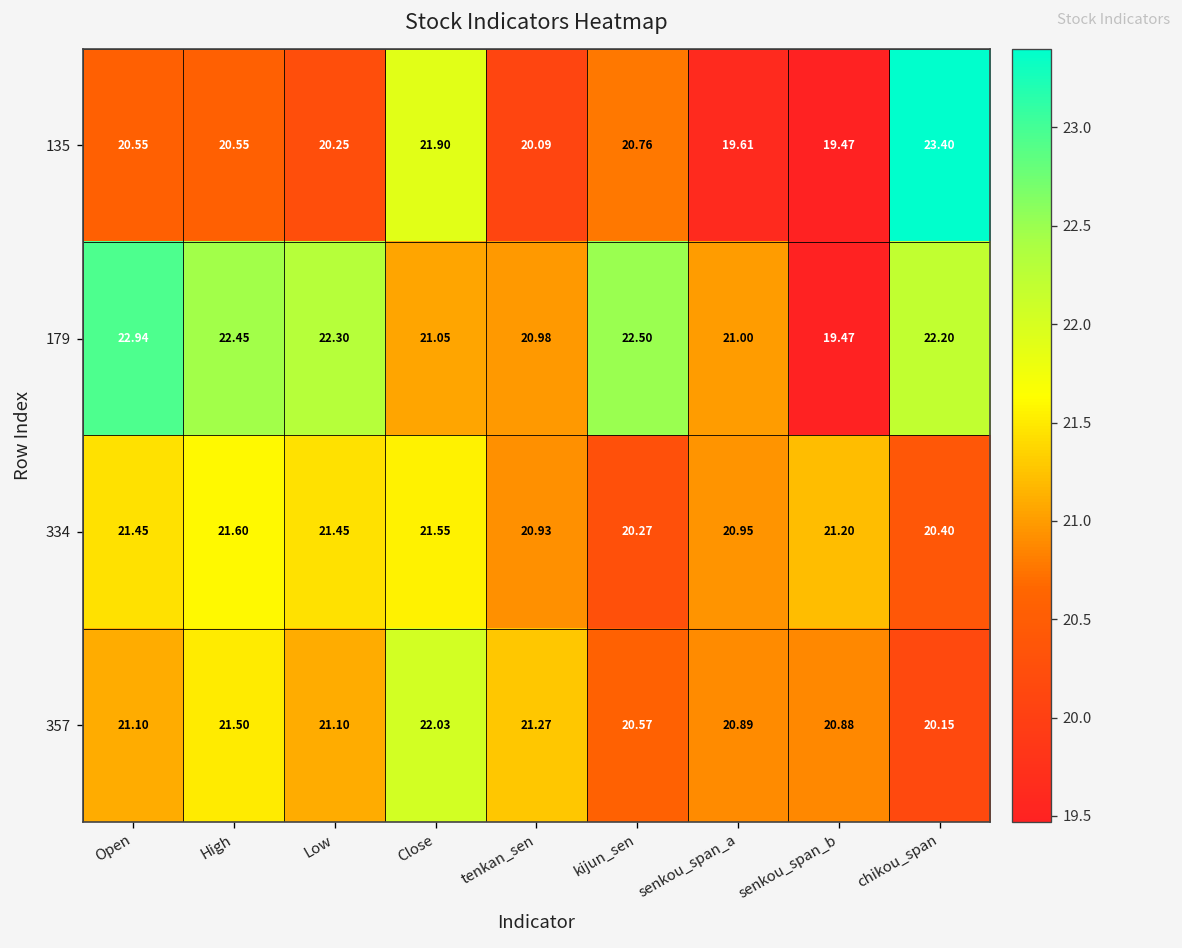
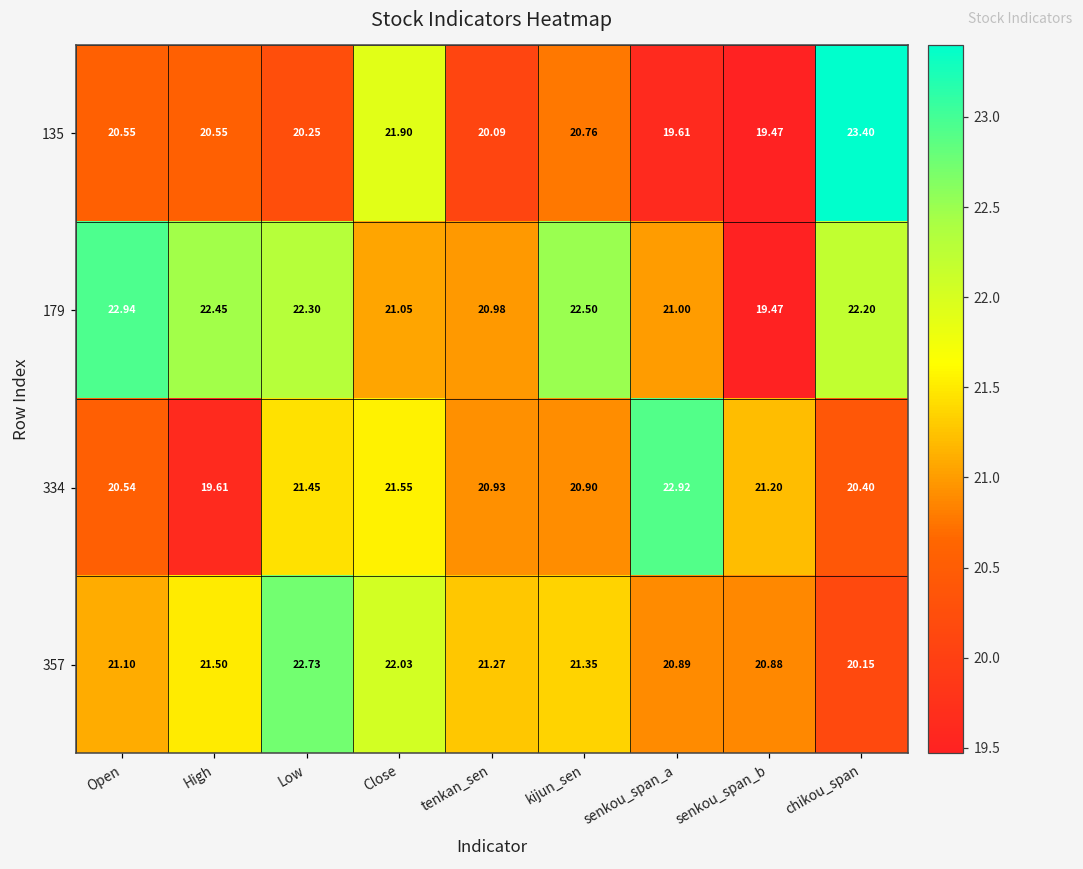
334, Open: 21.45 -> 20.54
334, High: 21.60 -> 19.61
334, kijun_sen: 20.27 -> 20.90
334, senkou_span_a: 20.95 -> 22.92
357, Low: 21.10 -> 22.73
357, kijun_sen: 20.57 -> 21.35
